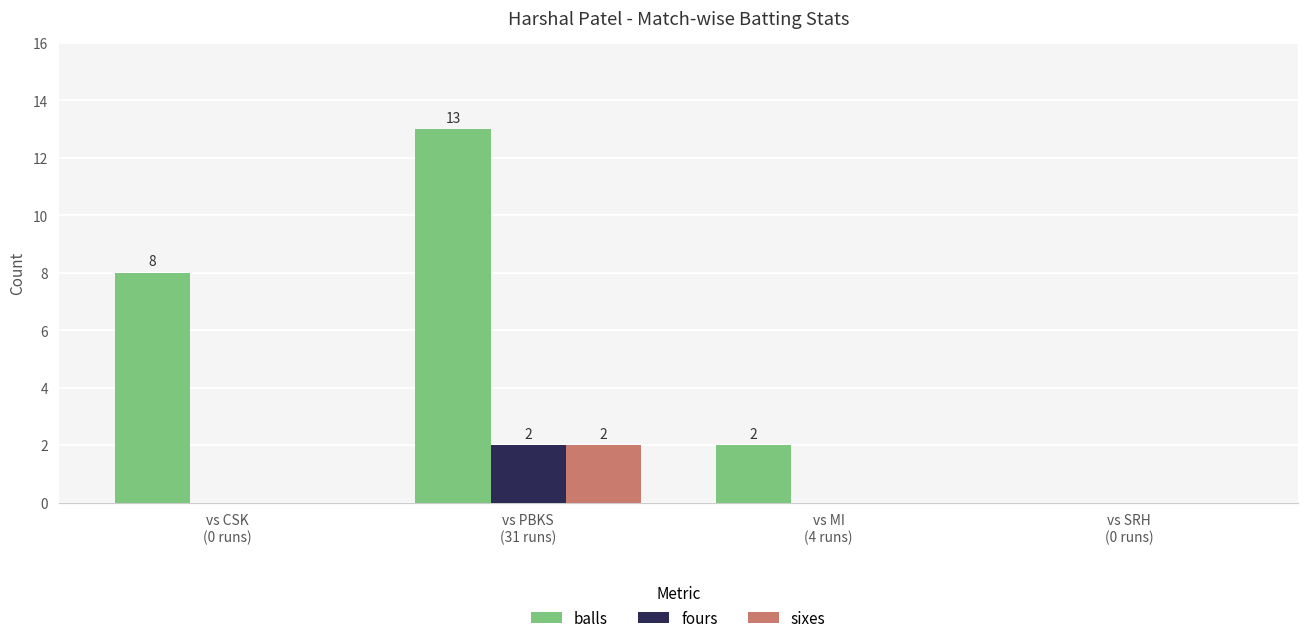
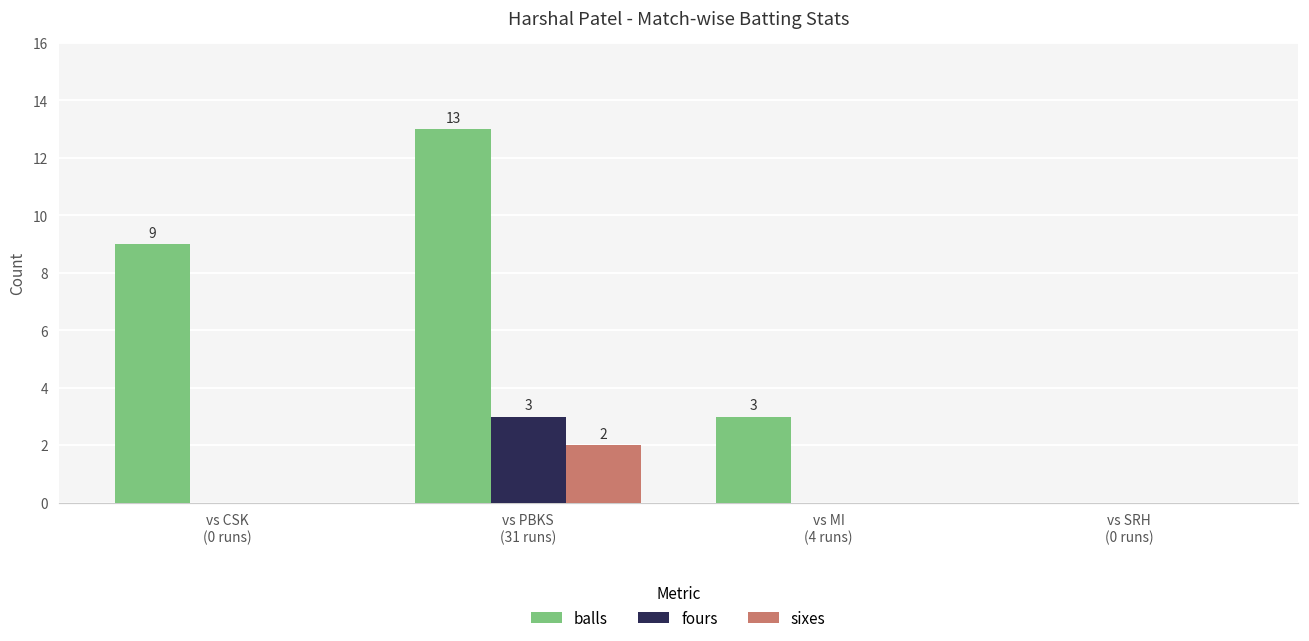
balls, vs CSK (0 runs): 8 -> 9
fours, vs PBKS (31 runs): 2 -> 3
balls, vs MI (4 runs): 2 -> 3
